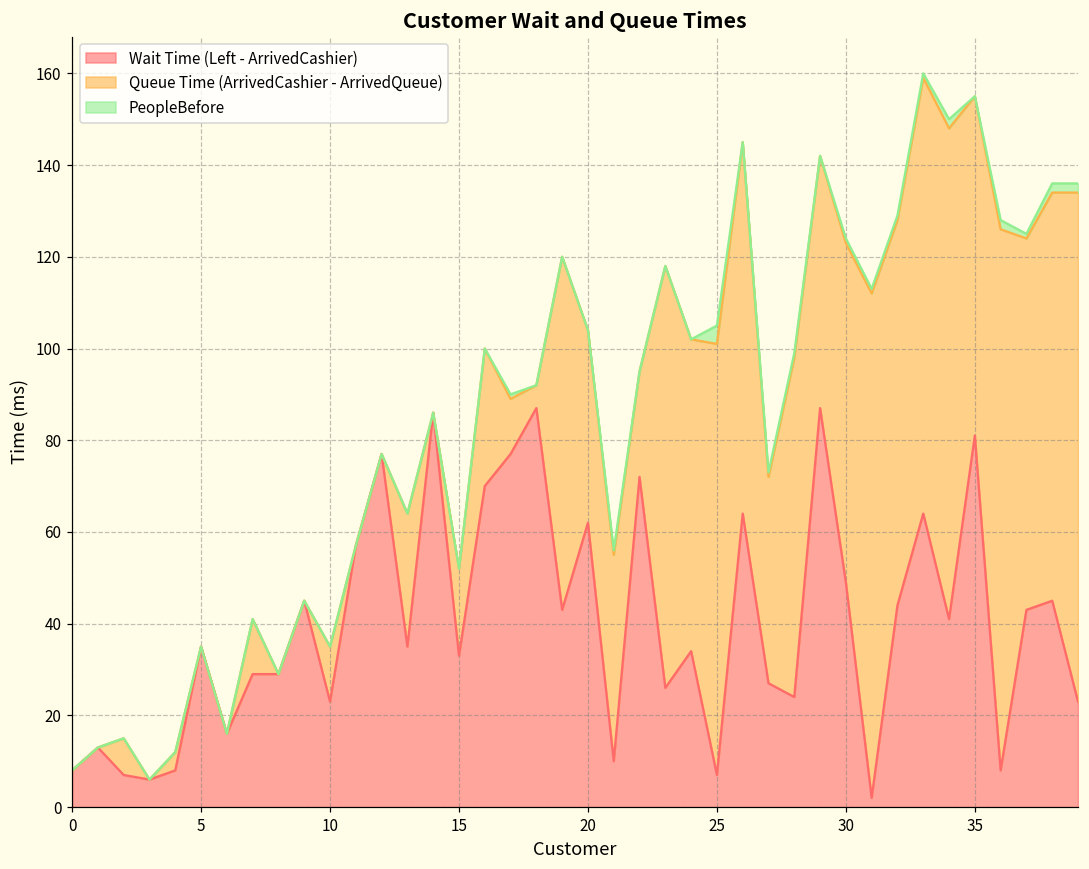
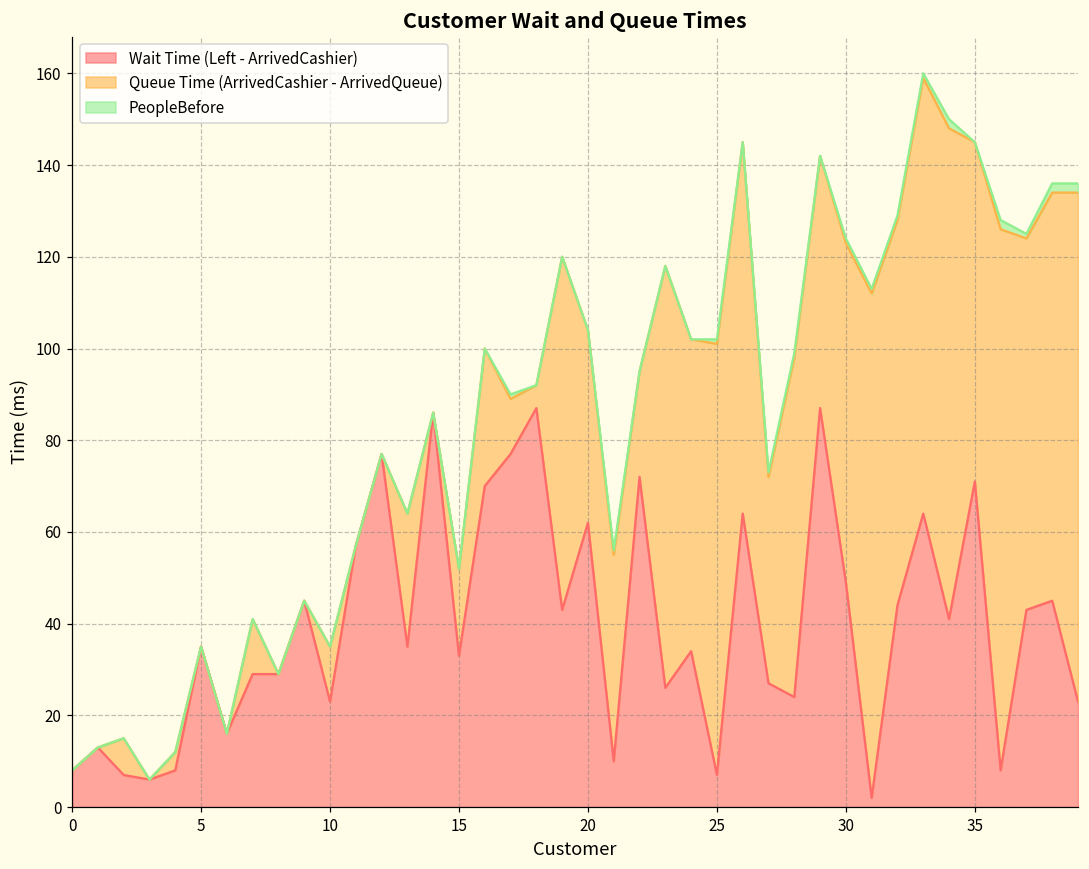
PeopleBefore, 25: 4 -> 1
Wait Time (Left - ArrivedCashier), 35: 81 -> 71
